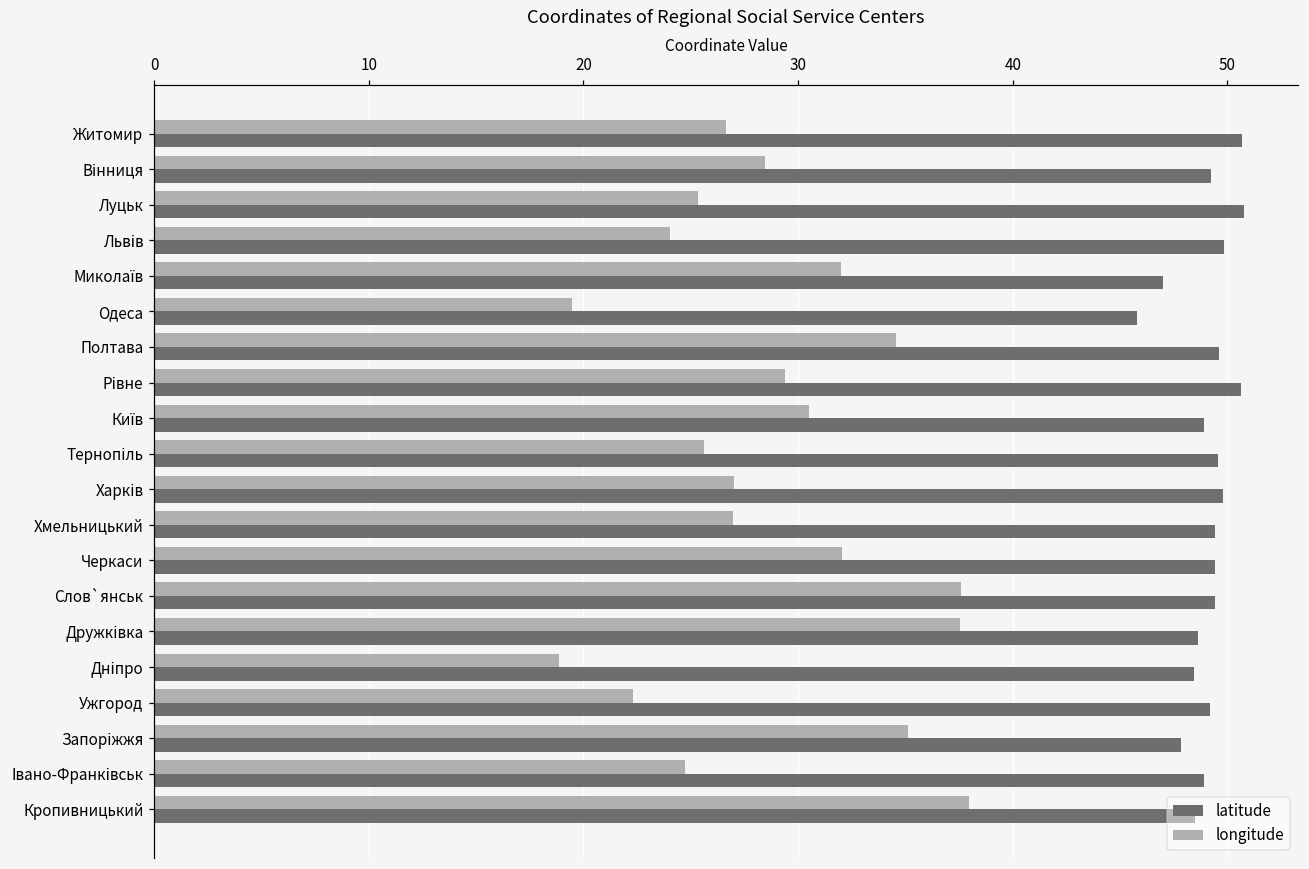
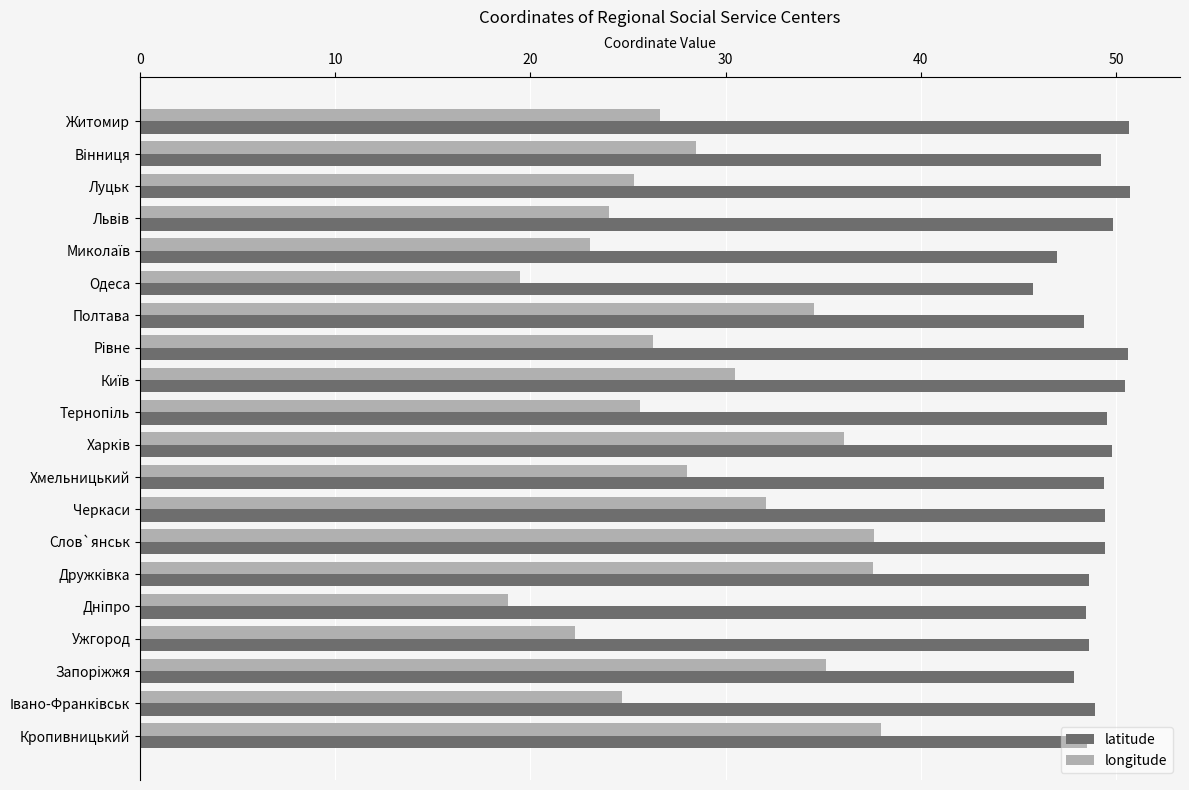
longitude, Миколаїв: 32.0 -> 23.1
latitude, Полтава: 49.6 -> 48.4
longitude, Рівне: 29.4 -> 26.3
latitude, Київ: 48.9 -> 50.4
longitude, Харків: 27.0 -> 36.1
longitude, Хмельницький: 27.0 -> 28.0
latitude, Ужгород: 49.2 -> 48.6
